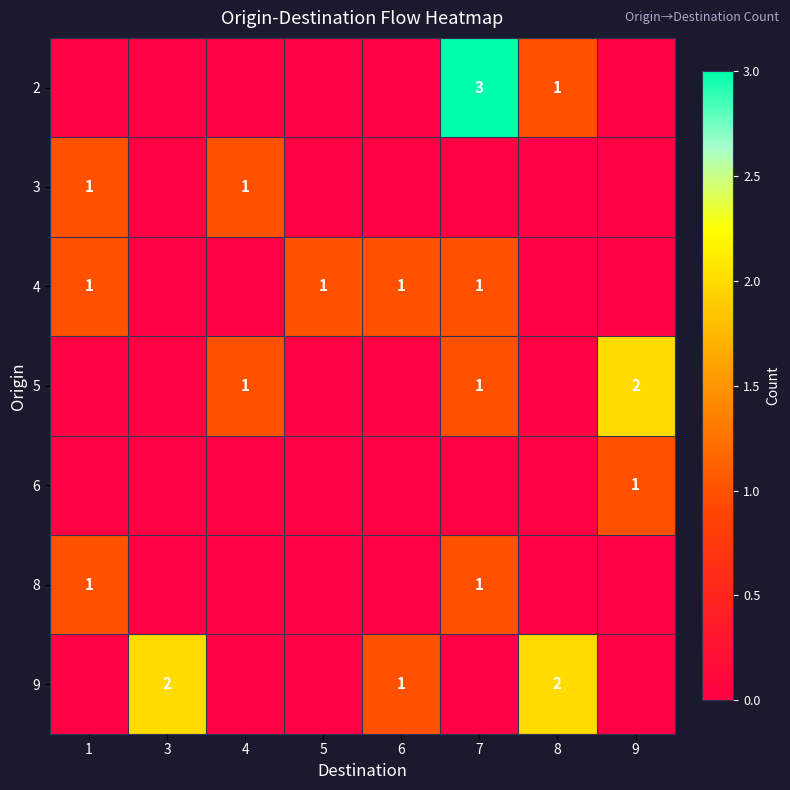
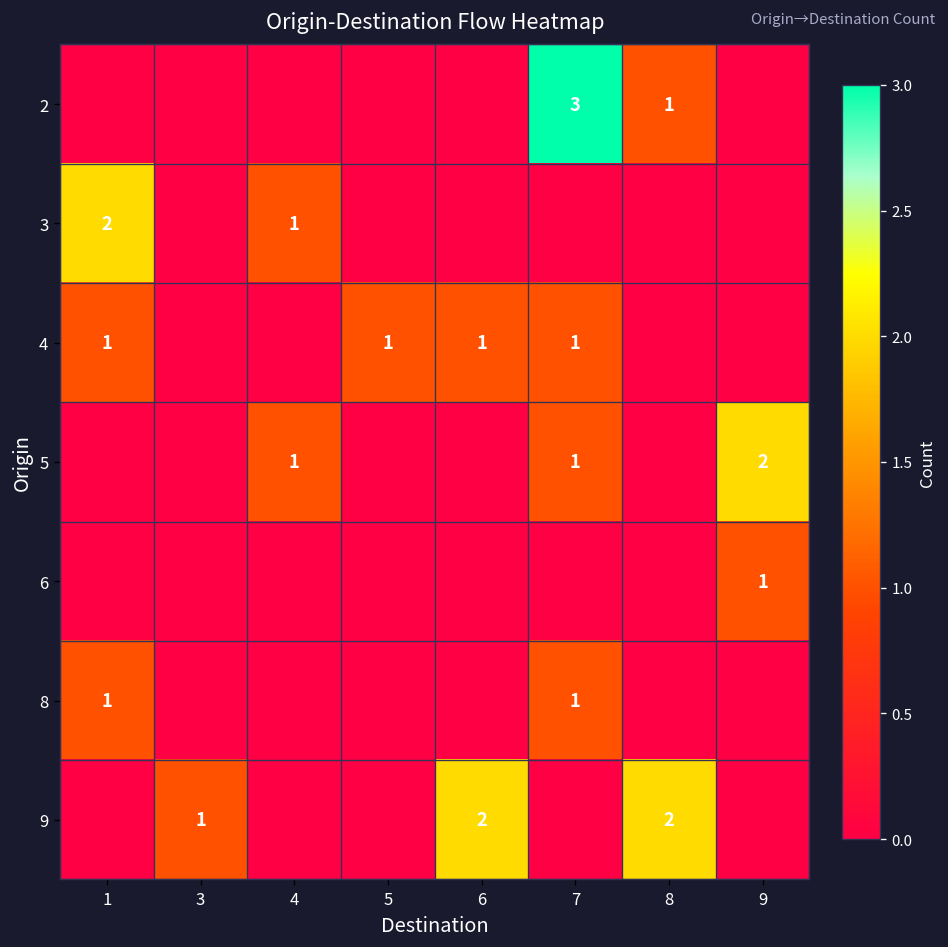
3, 1: 1 -> 2
9, 3: 2 -> 1
9, 6: 1 -> 2
